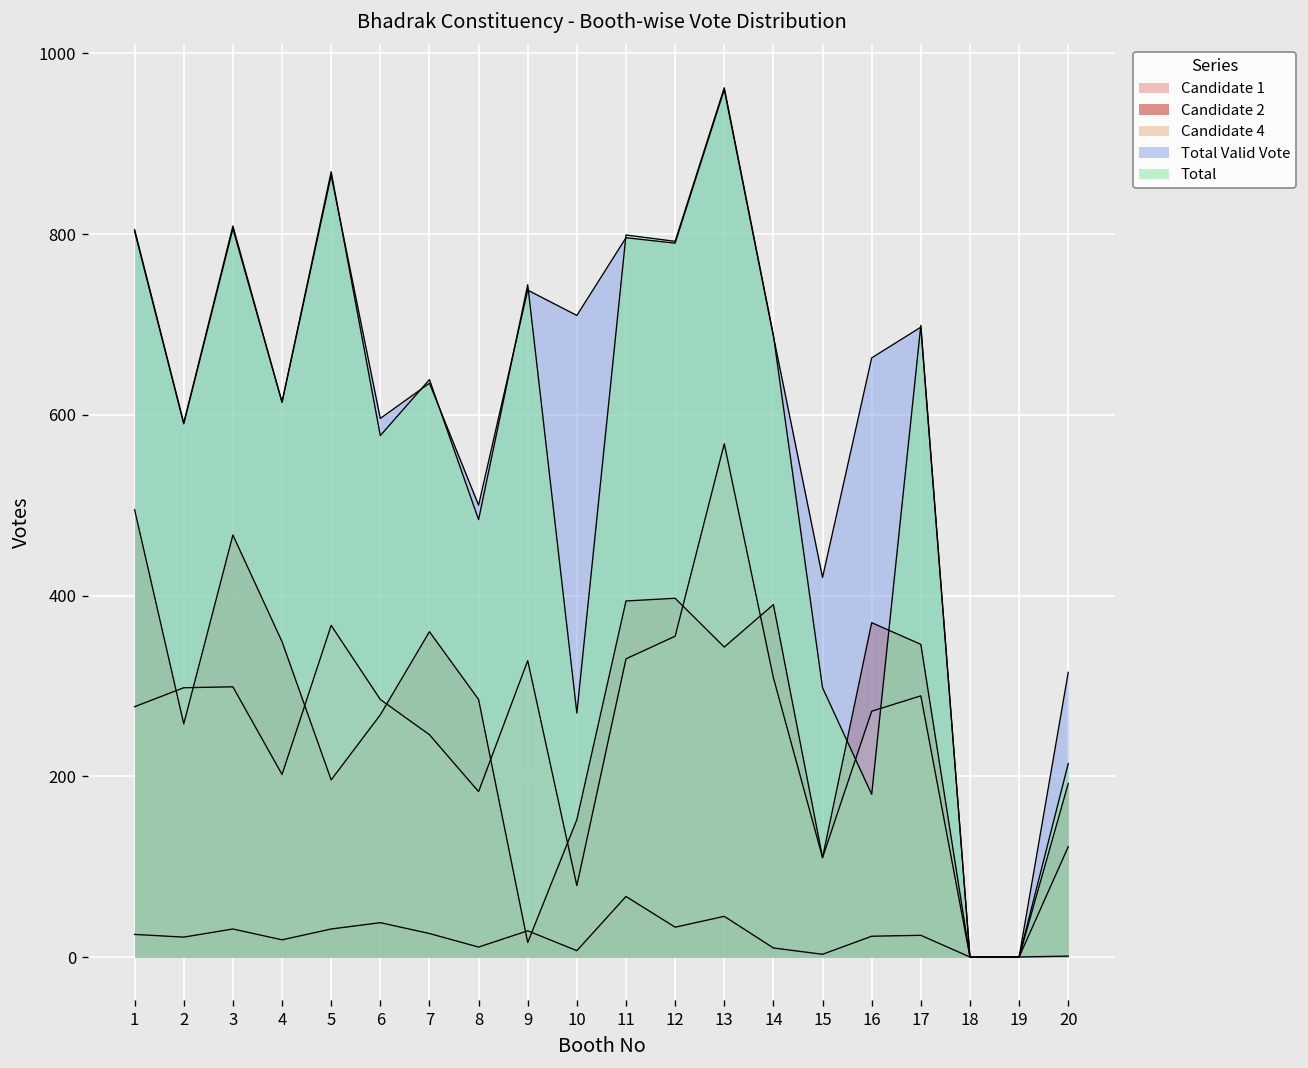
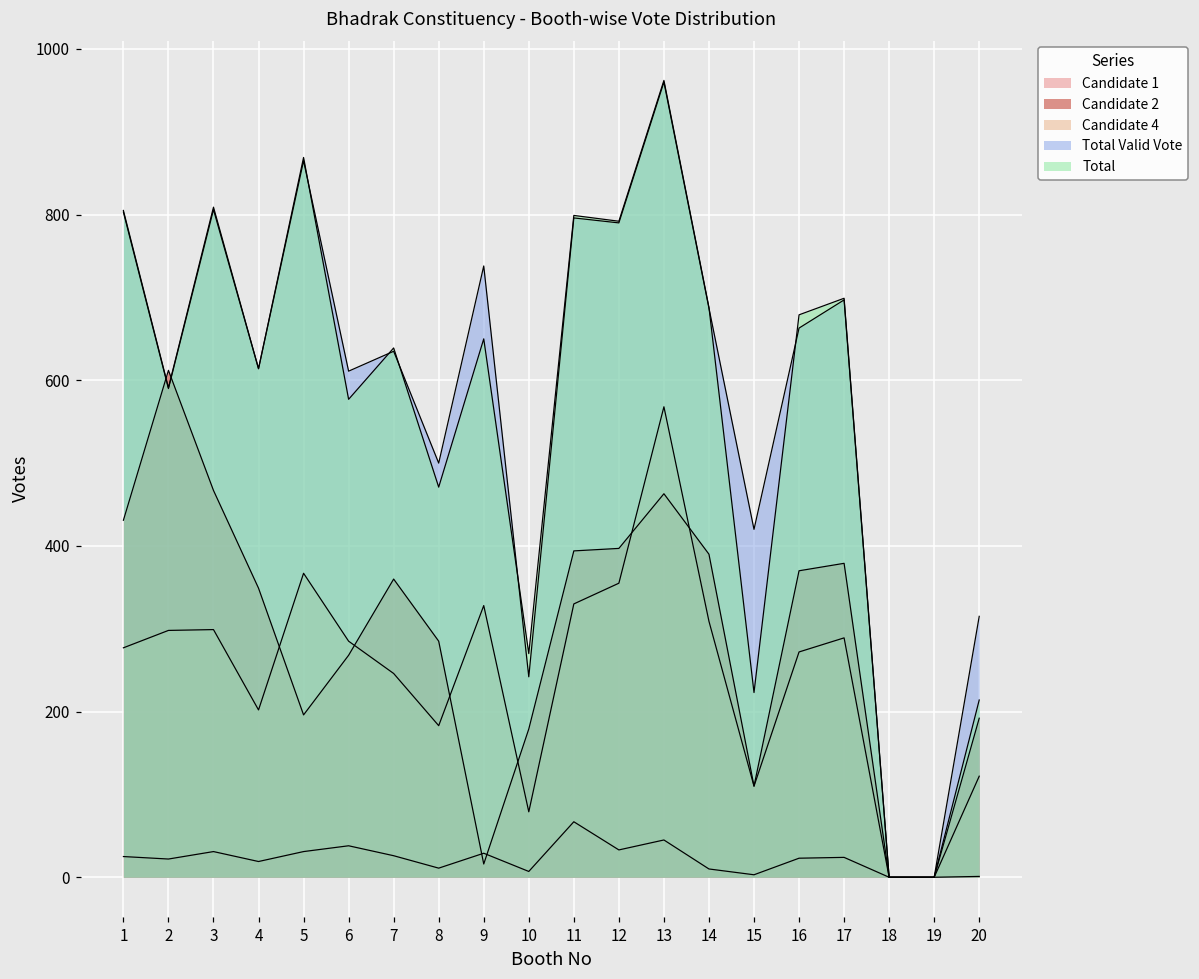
Candidate 2, 1: 500 -> 430
Candidate 2, 2: 260 -> 610
Total Valid Vote, 6: 600 -> 610
Total, 8: 480 -> 470
Total, 9: 740 -> 650
Candidate 2, 10: 150 -> 180
Total Valid Vote, 10: 710 -> 240
Candidate 2, 13: 340 -> 460
Total, 15: 300 -> 220
Total, 16: 180 -> 680
Candidate 2, 17: 350 -> 380
